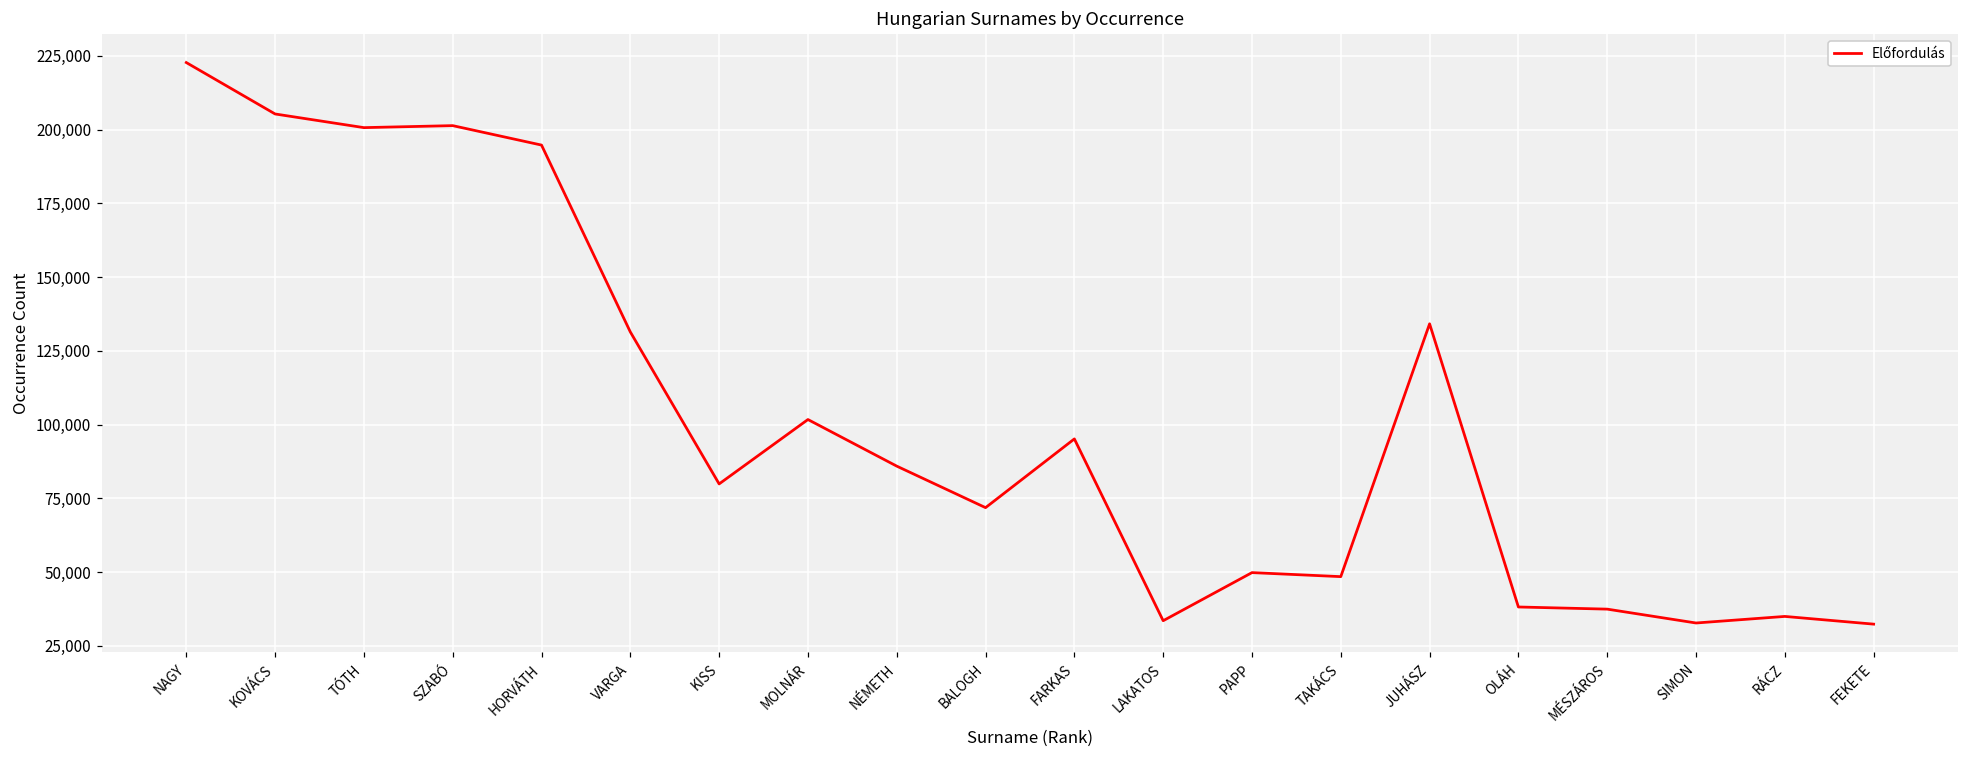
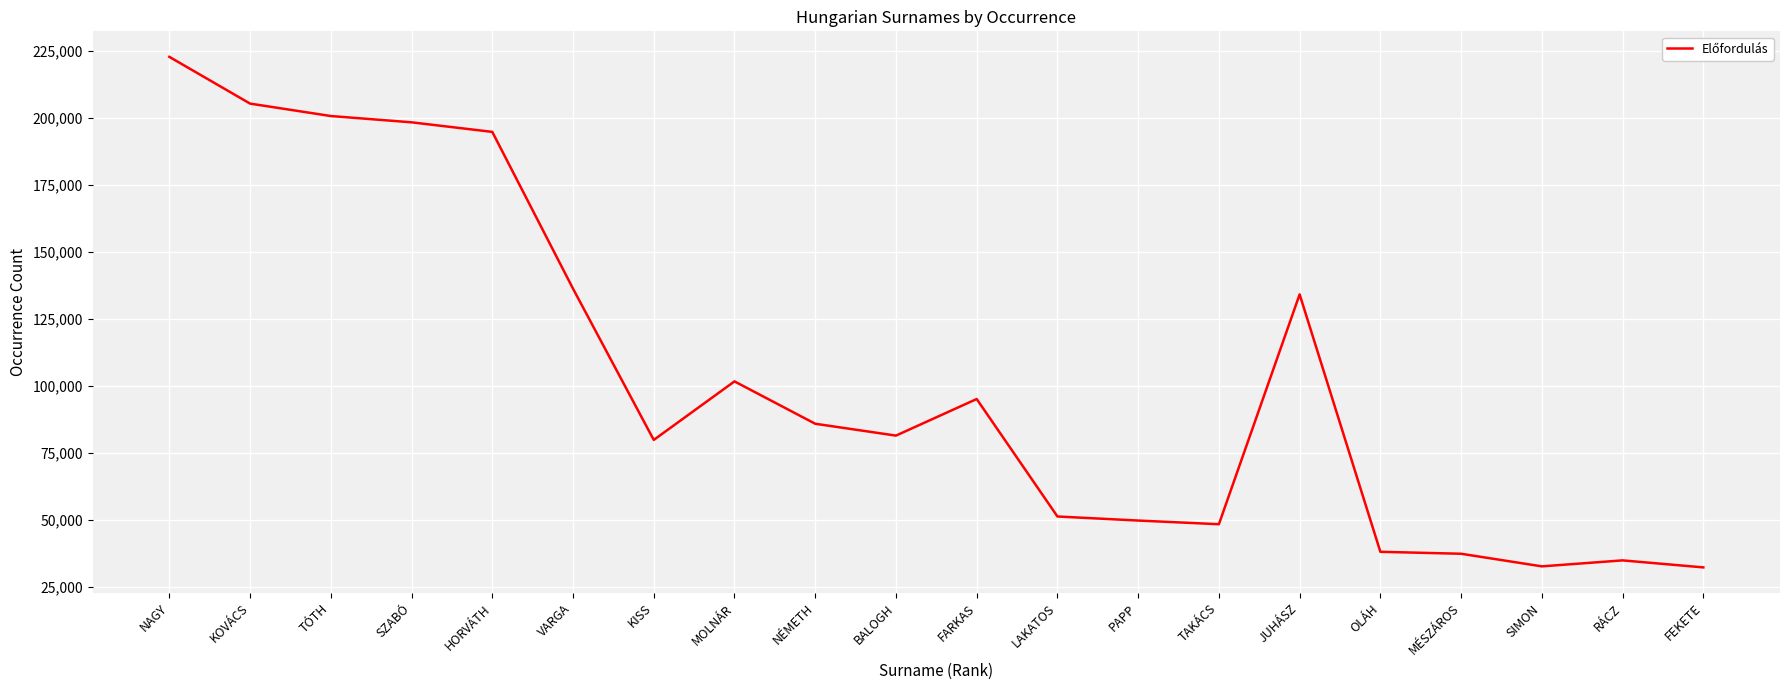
SZABÓ: 201,000 -> 198,000
VARGA: 131,000 -> 136,000
BALOGH: 72,000 -> 81,000
LAKATOS: 34,000 -> 51,000
